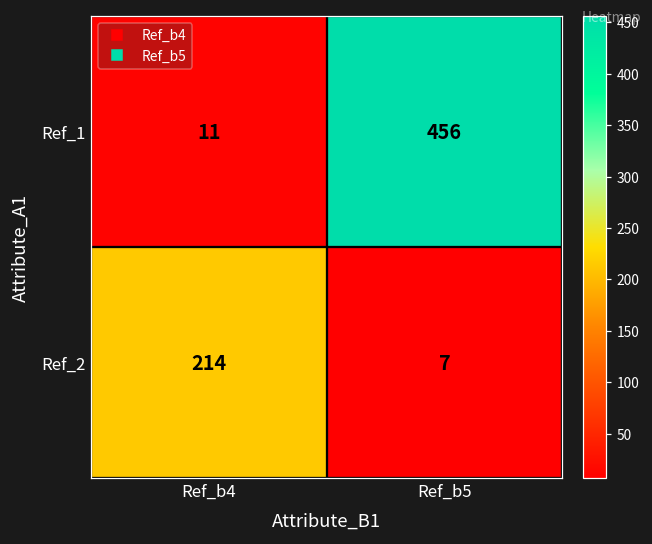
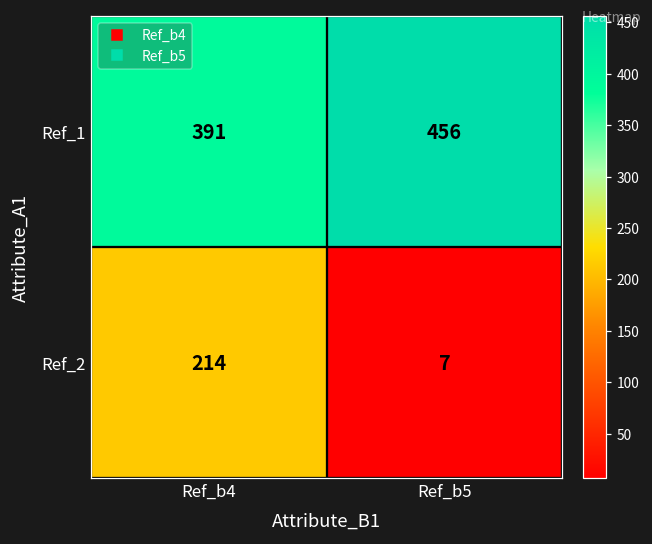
Ref_1, Ref_b4: 11 -> 391
